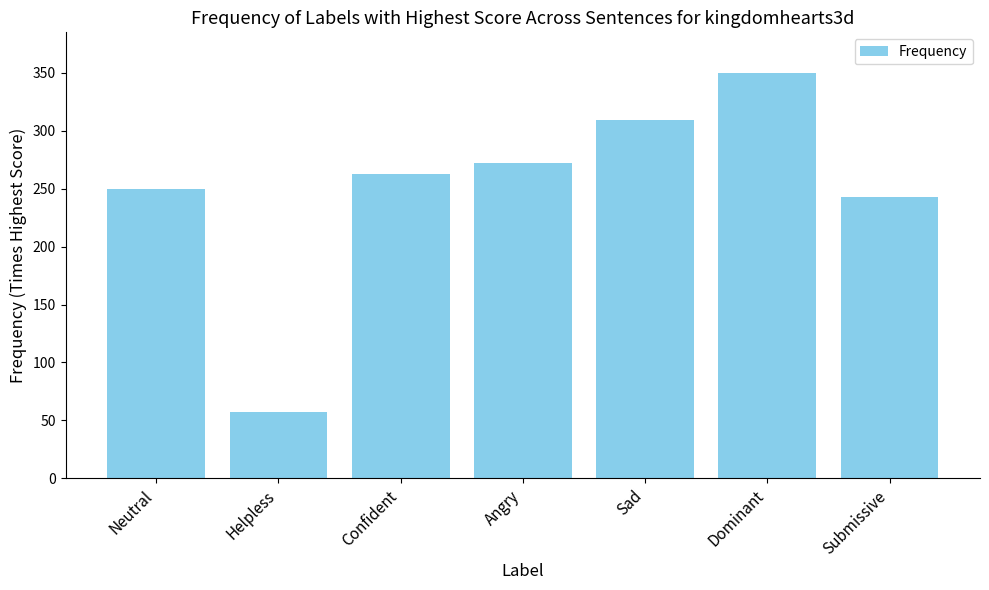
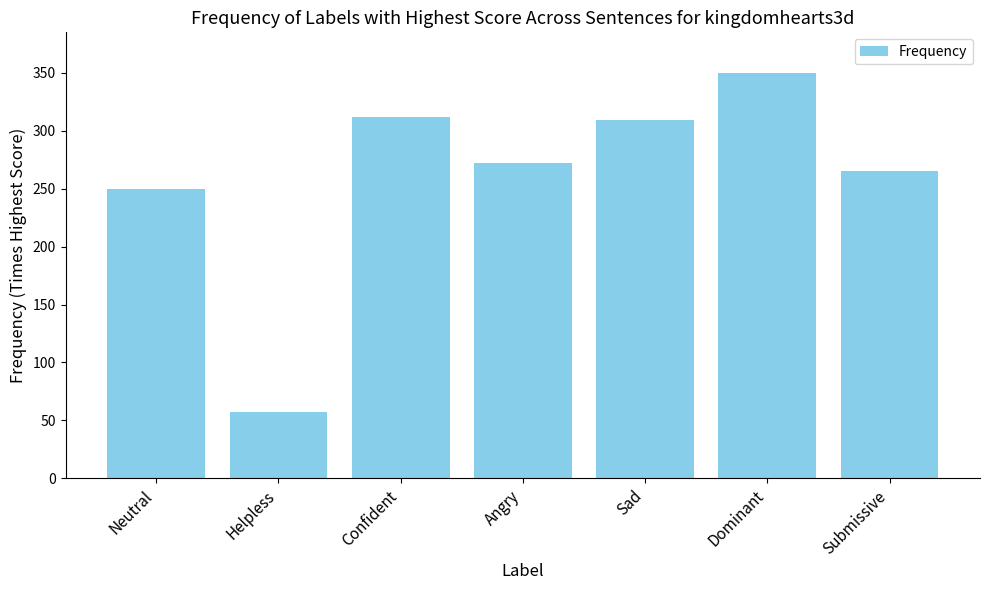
Confident: 263 -> 312
Submissive: 243 -> 265
